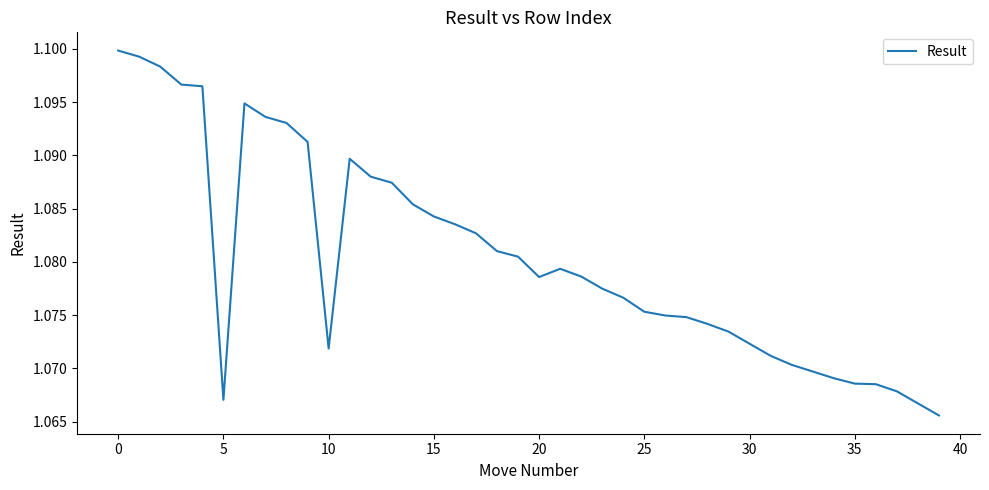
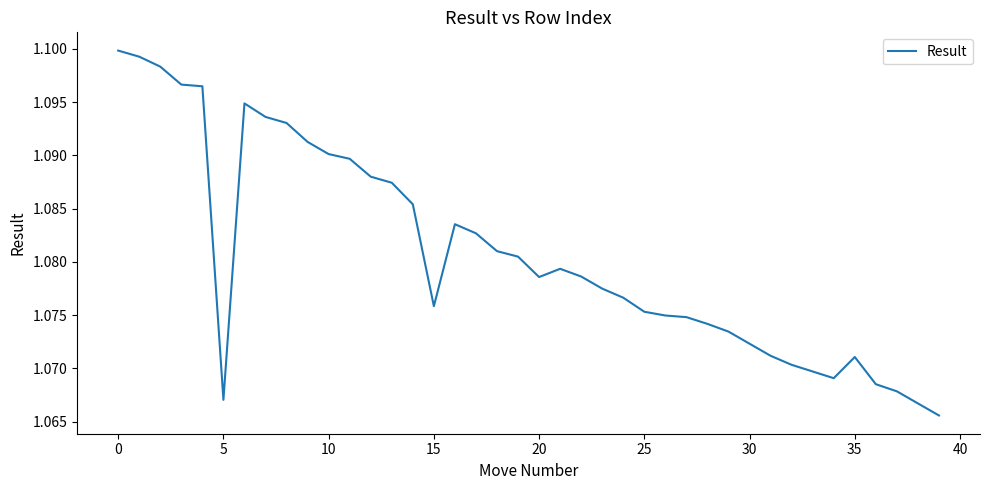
10: 1.0719 -> 1.0901
15: 1.0843 -> 1.0758
35: 1.0686 -> 1.0711
